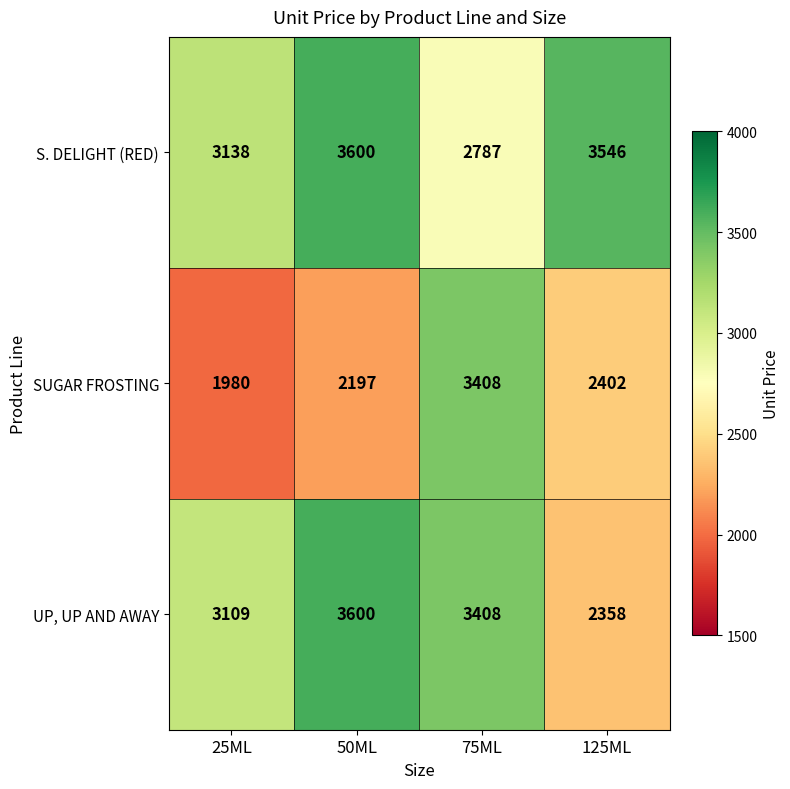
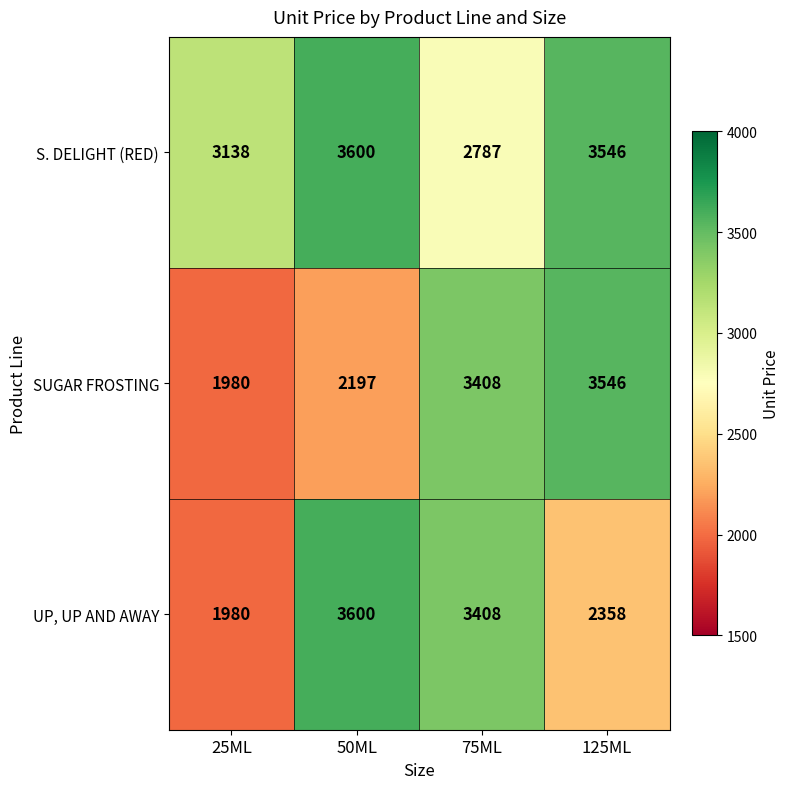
SUGAR FROSTING, 125ML: 2402 -> 3546
UP, UP AND AWAY, 25ML: 3109 -> 1980
